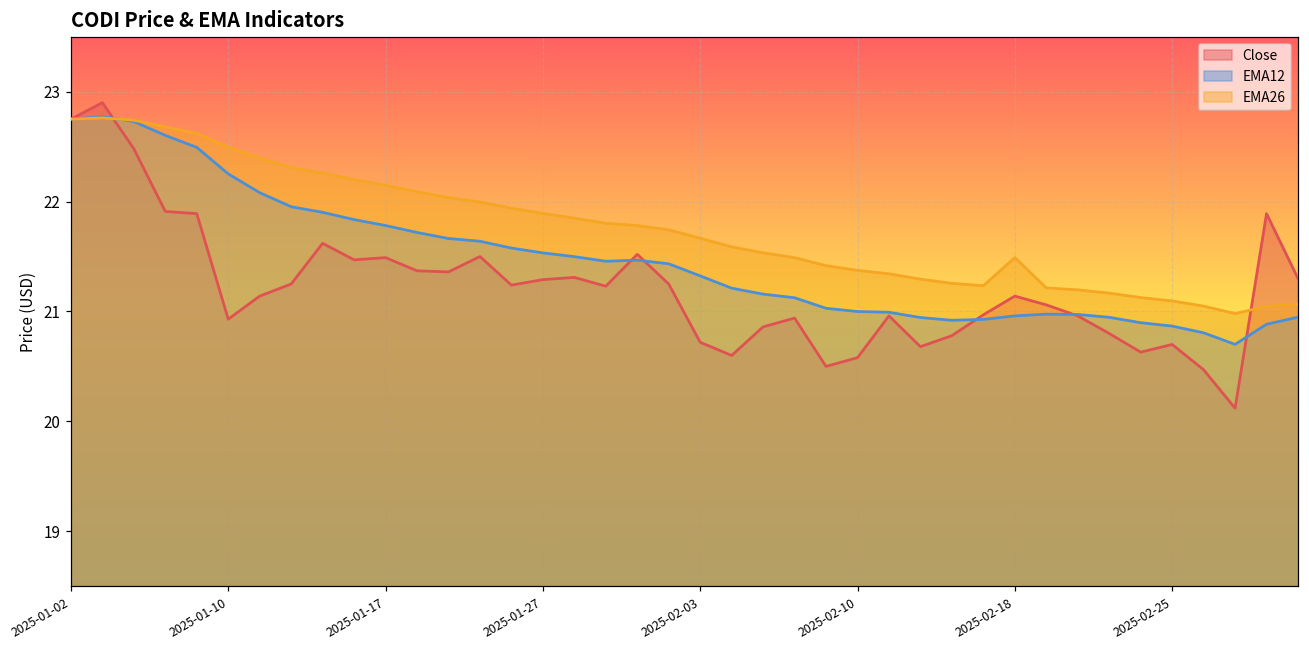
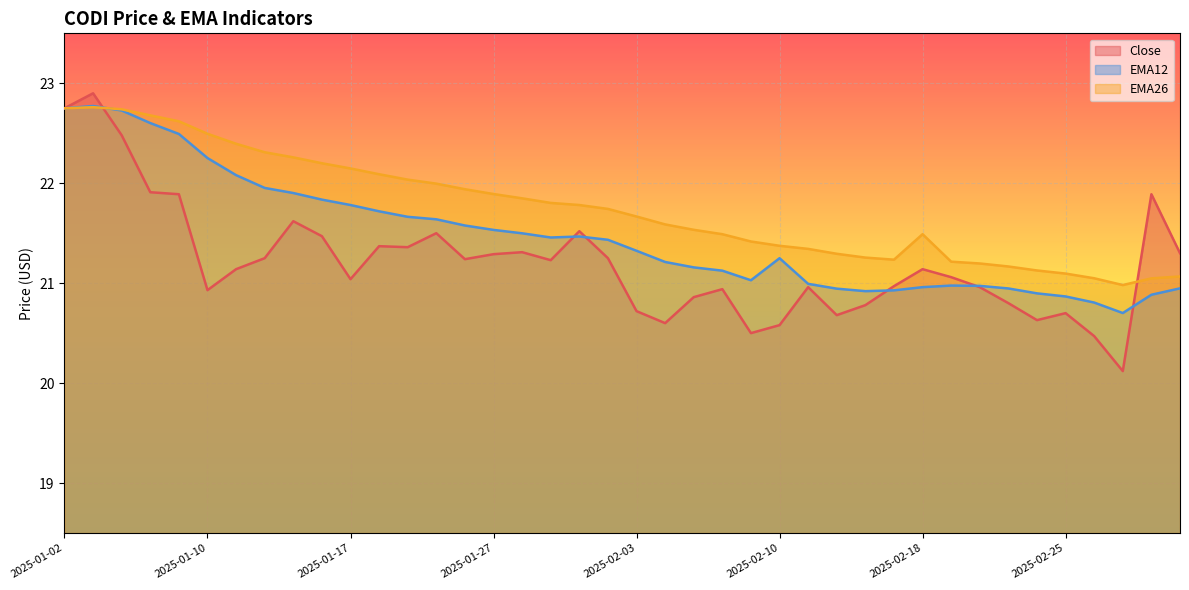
Close, 2025-01-17: 21.5 -> 21.0
EMA12, 2025-02-10: 21.0 -> 21.2
